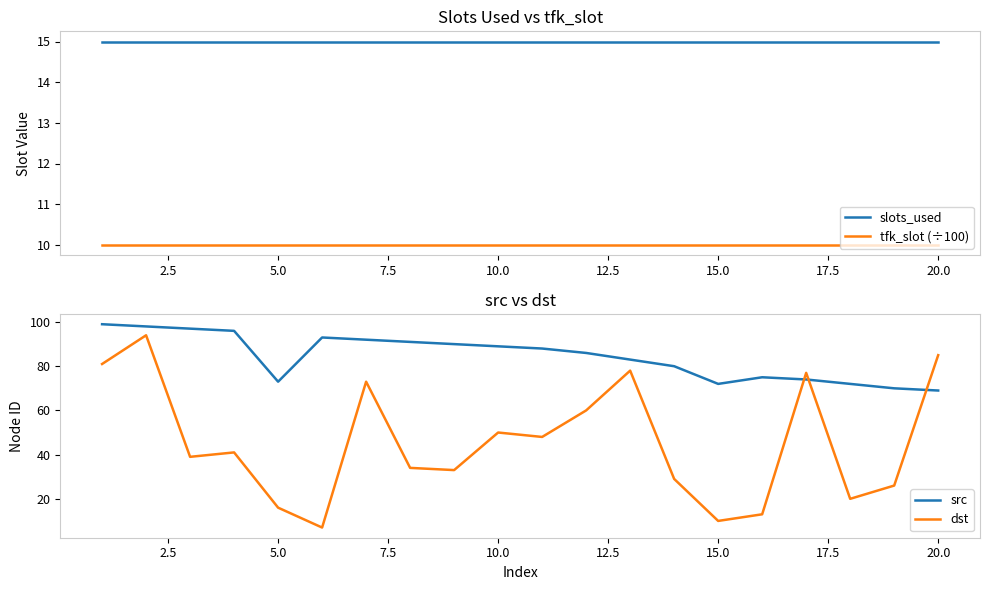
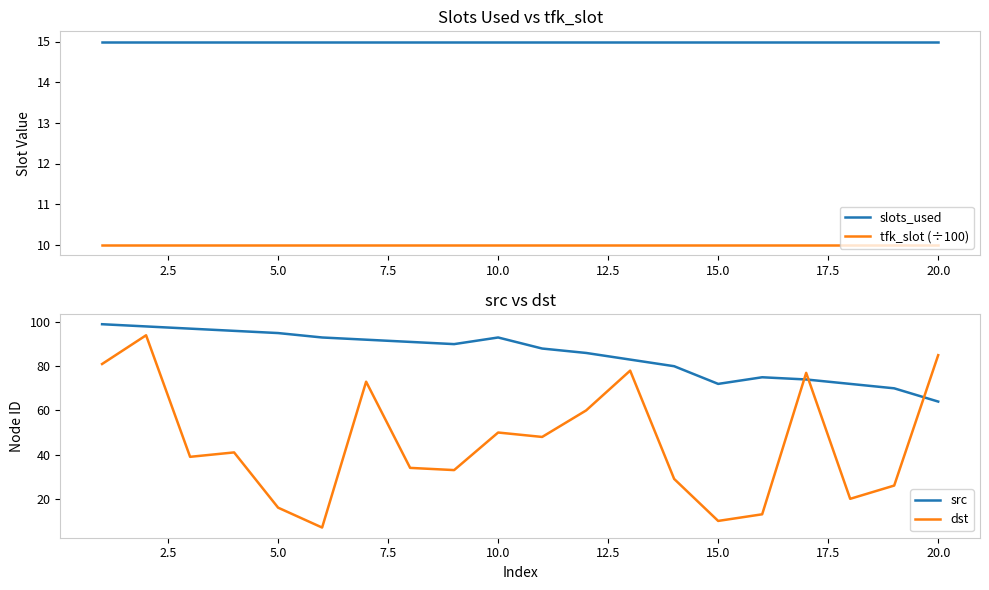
src vs dst, src, 5.0: 73 -> 95
src vs dst, src, 10.0: 89 -> 93
src vs dst, src, 20.0: 69 -> 64
